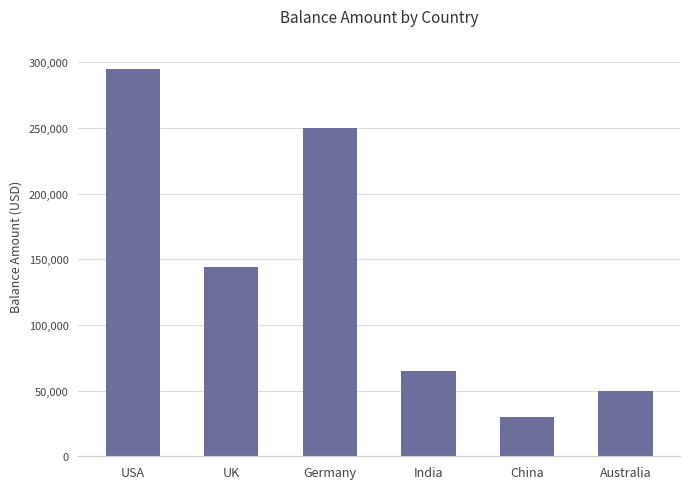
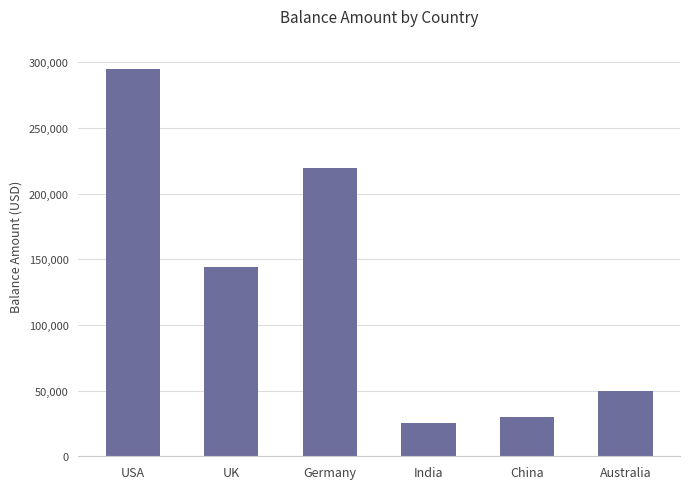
Germany: 250,000 -> 219,000
India: 65,000 -> 25,000
